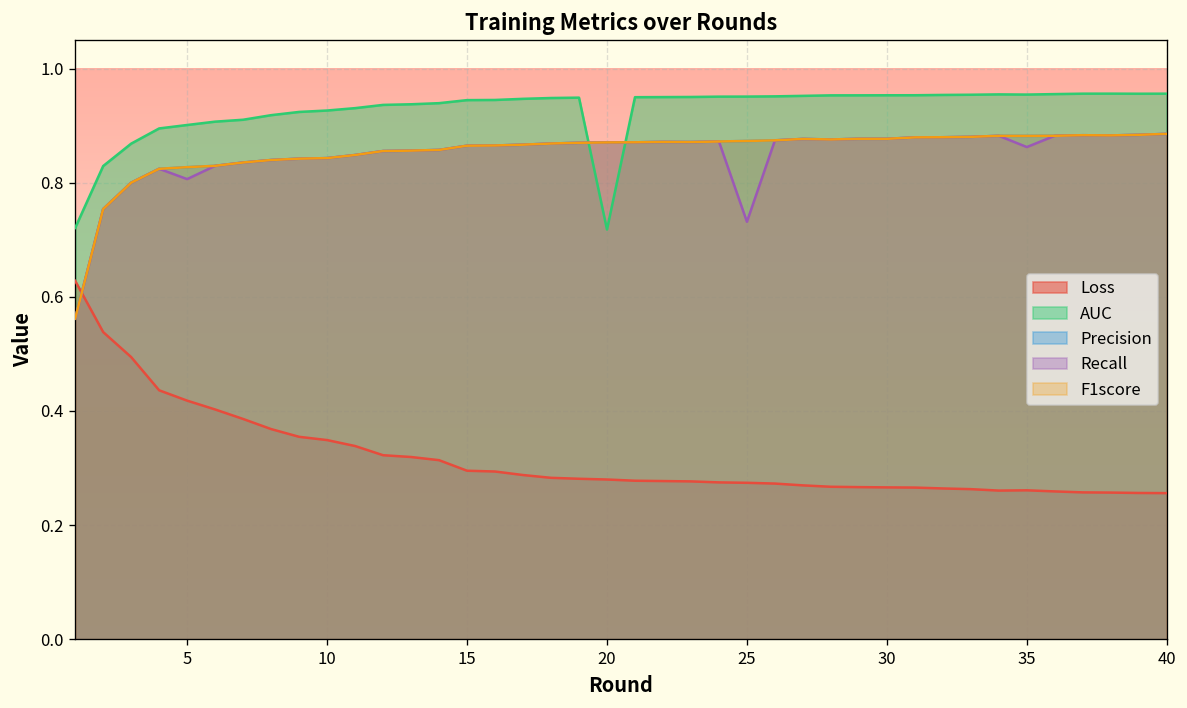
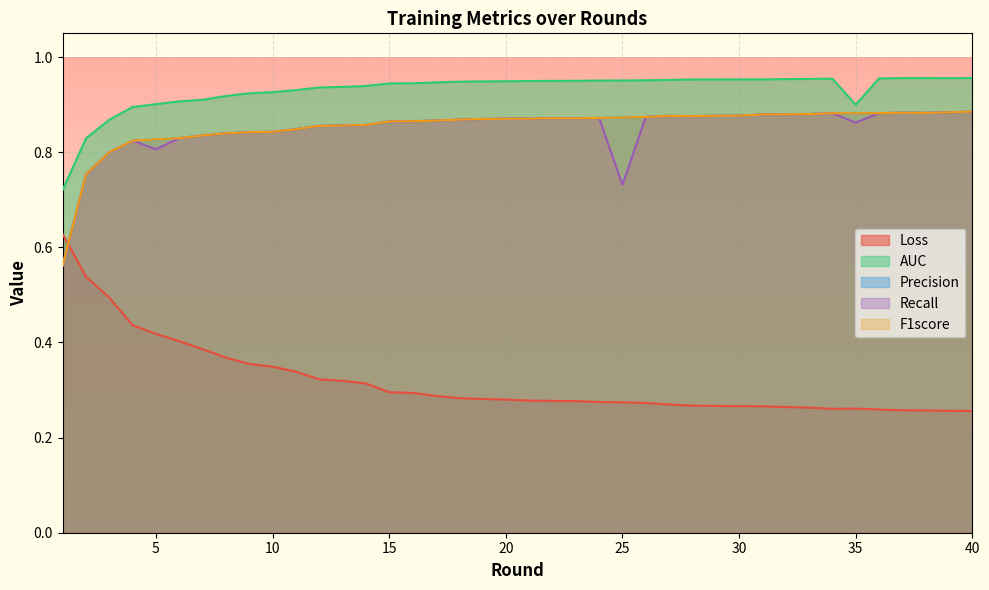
AUC, 20: 0.72 -> 0.95
AUC, 35: 0.95 -> 0.90
